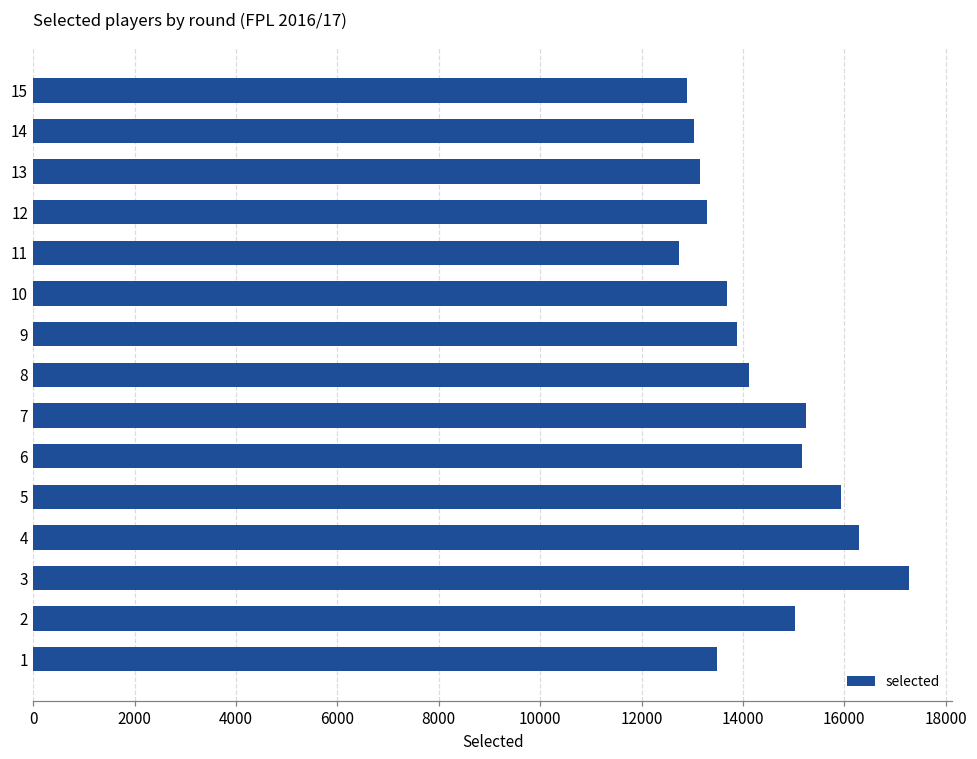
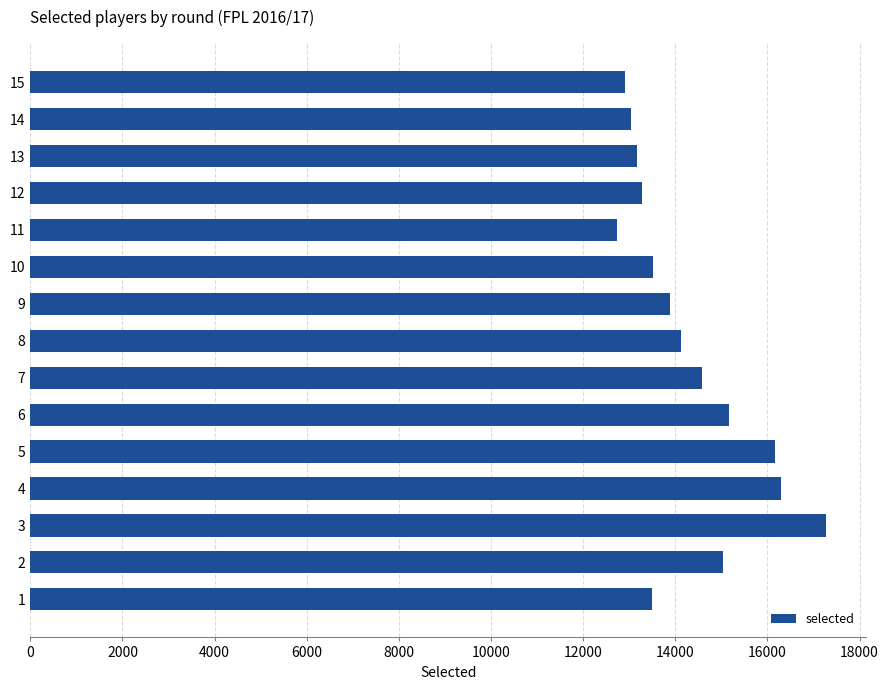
10: 13700 -> 13500
7: 15200 -> 14600
5: 15900 -> 16200
